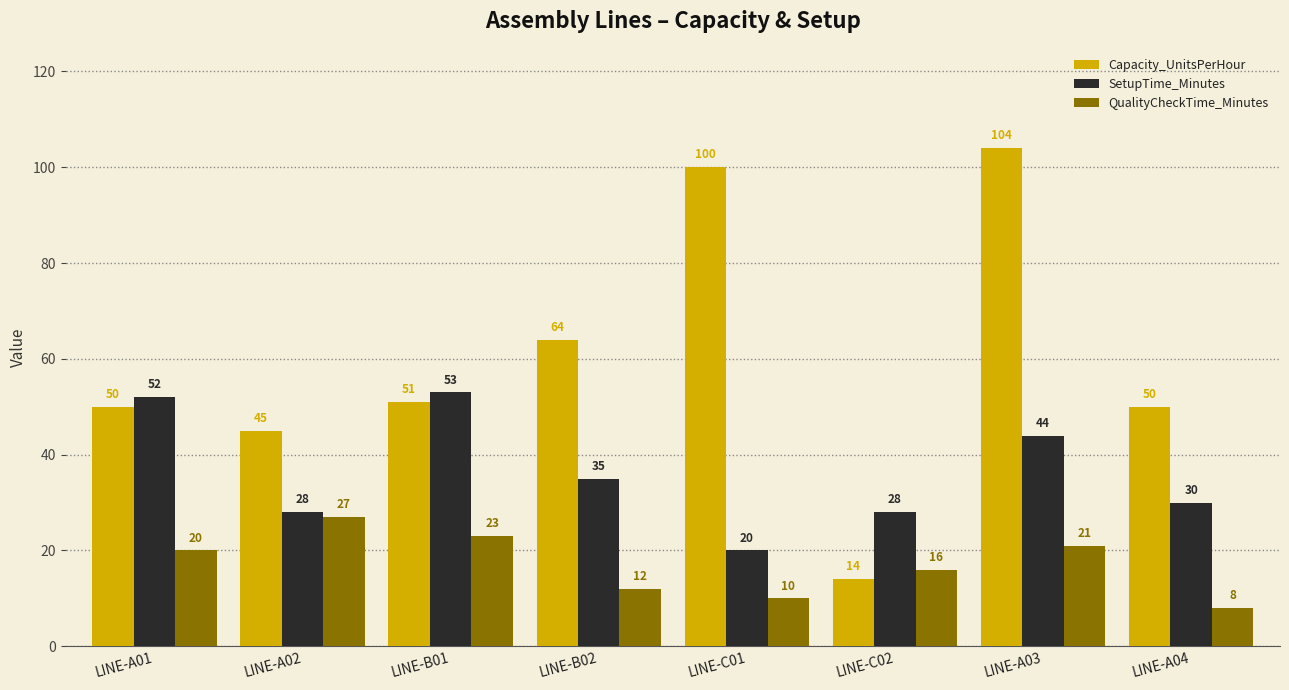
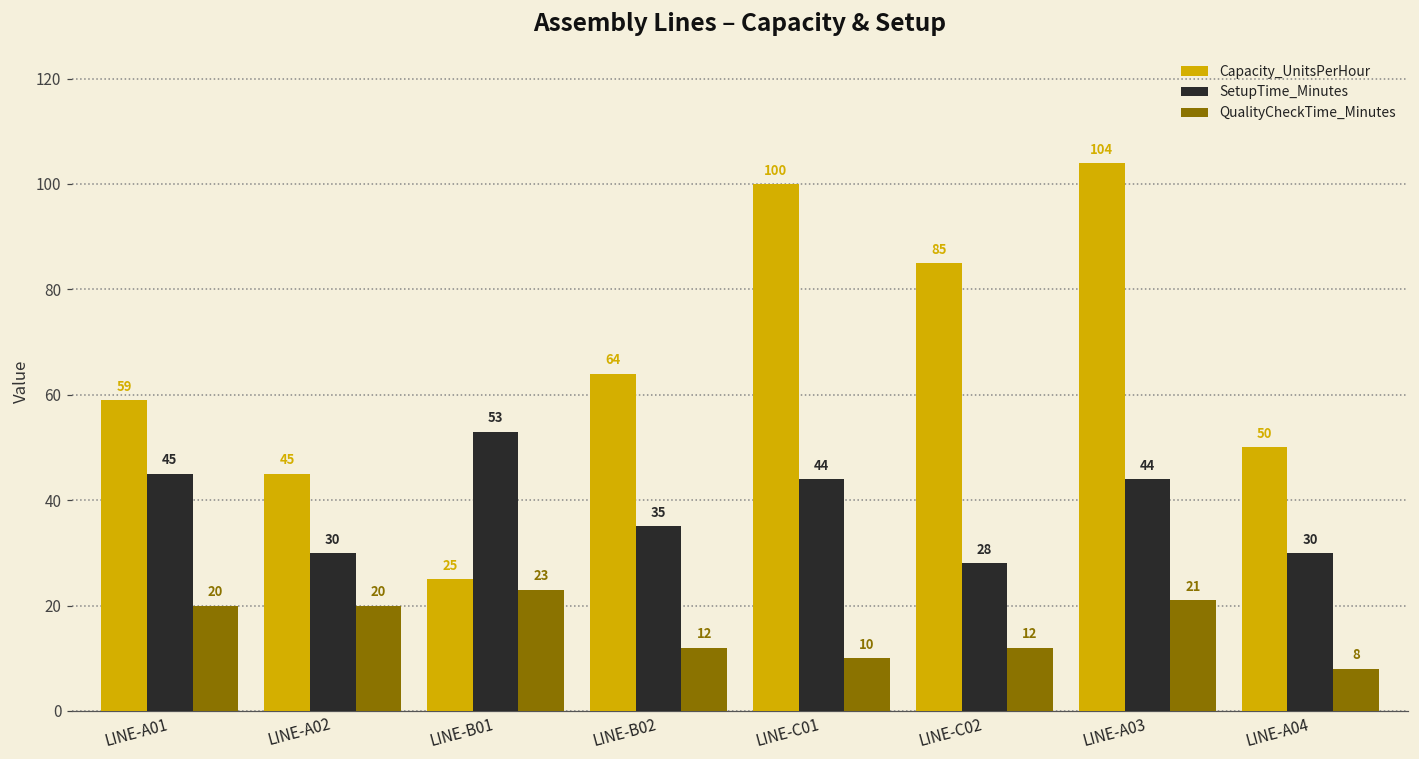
Capacity_UnitsPerHour, LINE-A01: 50 -> 59
SetupTime_Minutes, LINE-A01: 52 -> 45
SetupTime_Minutes, LINE-A02: 28 -> 30
QualityCheckTime_Minutes, LINE-A02: 27 -> 20
Capacity_UnitsPerHour, LINE-B01: 51 -> 25
SetupTime_Minutes, LINE-C01: 20 -> 44
Capacity_UnitsPerHour, LINE-C02: 14 -> 85
QualityCheckTime_Minutes, LINE-C02: 16 -> 12
